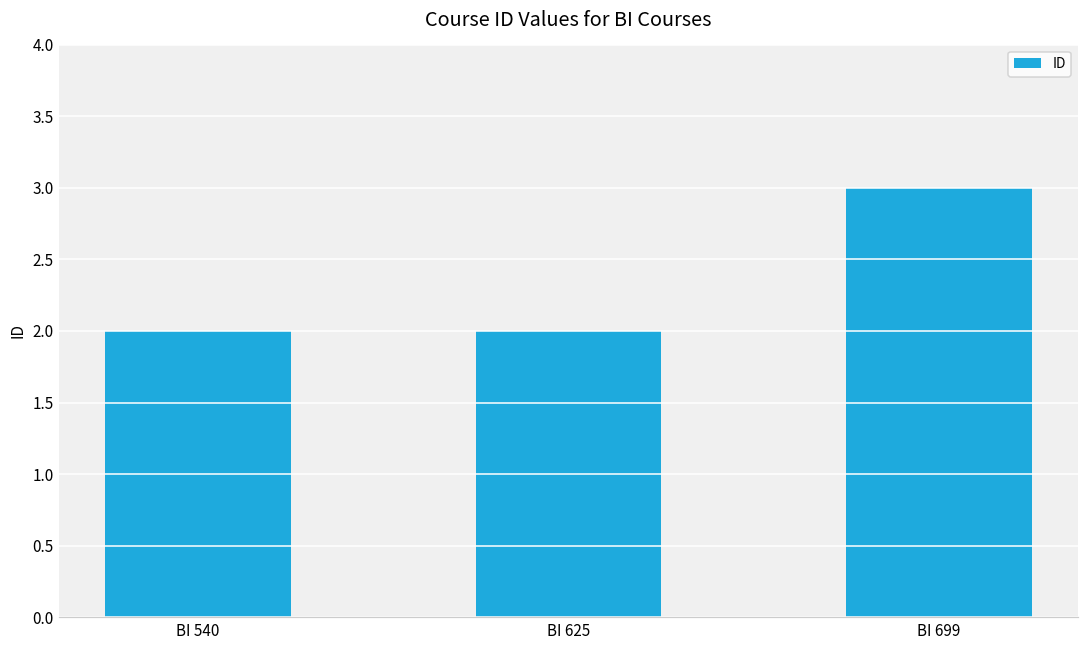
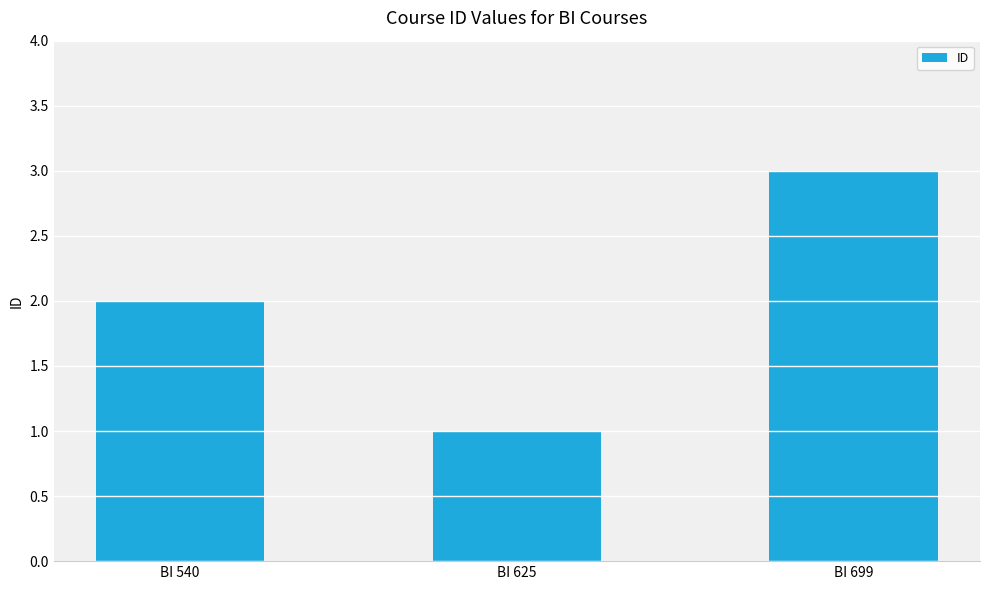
BI 625: 2 -> 1
